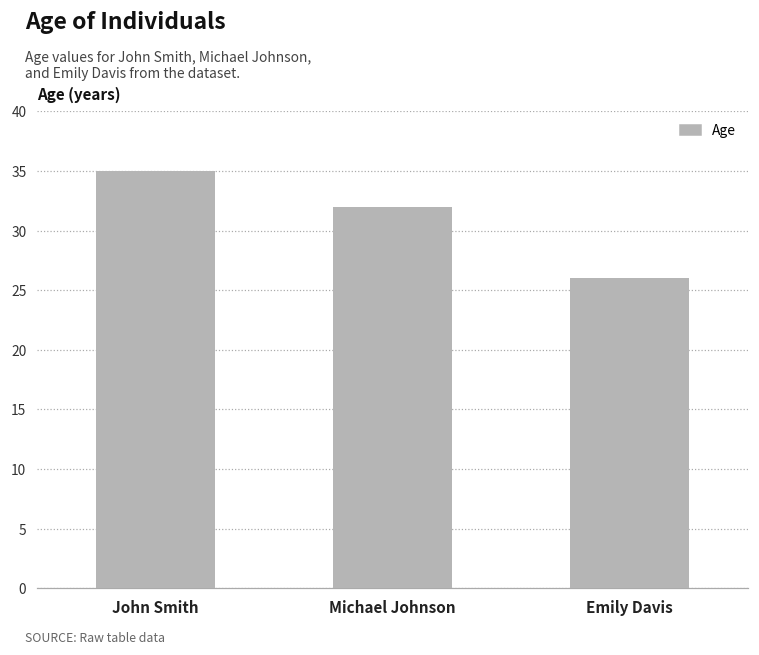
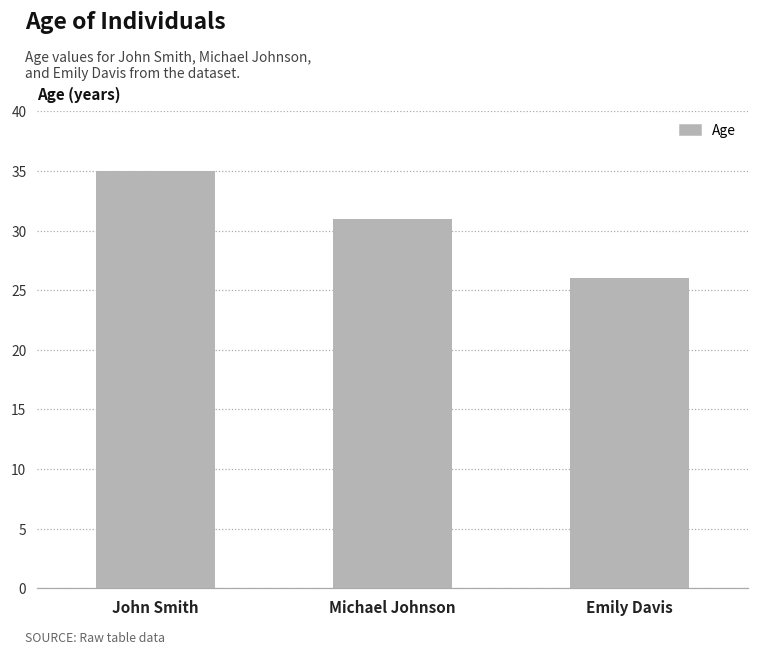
Michael Johnson: 32 -> 31
